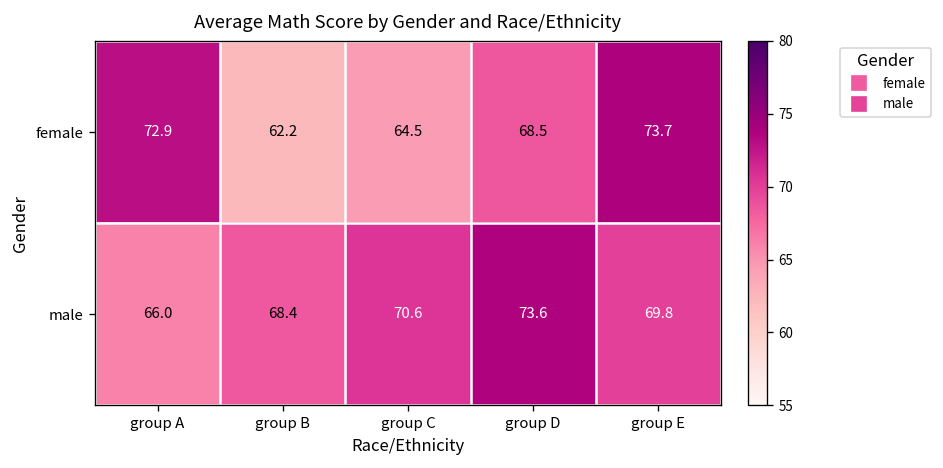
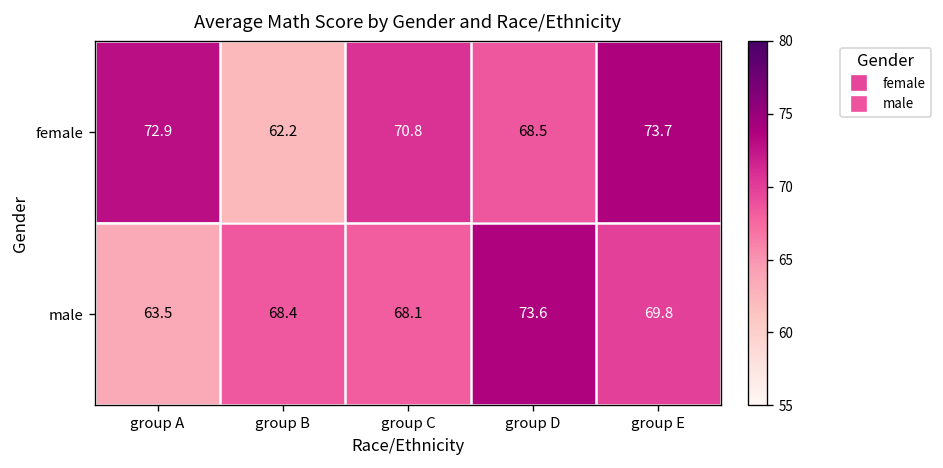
female, group C: 64.5 -> 70.8
male, group A: 66.0 -> 63.5
male, group C: 70.6 -> 68.1
